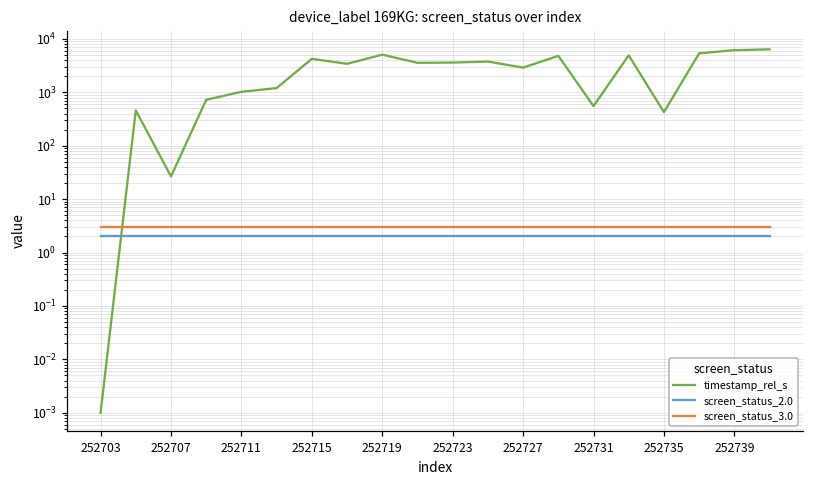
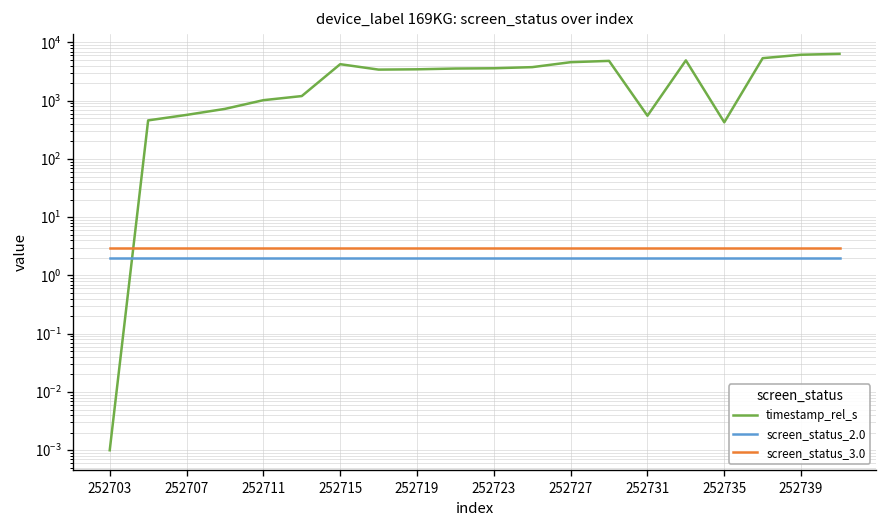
timestamp_rel_s, 252707: 30 -> 600
timestamp_rel_s, 252719: 5000 -> 3000
timestamp_rel_s, 252727: 3000 -> 5000
